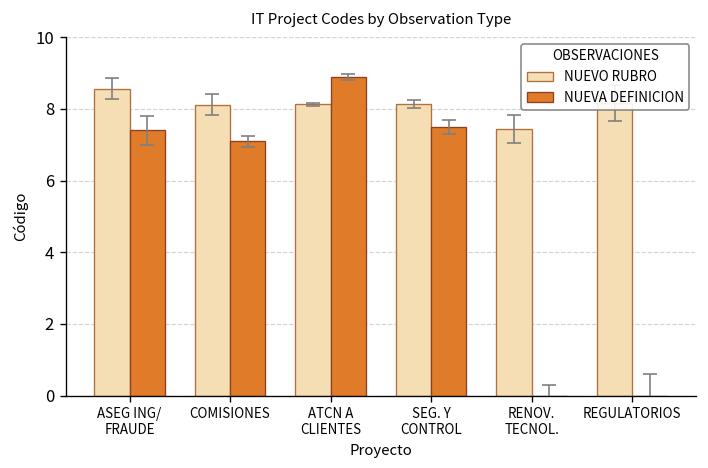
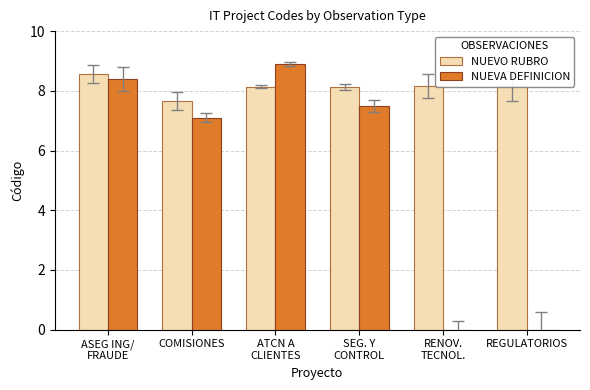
NUEVA DEFINICION, ASEG ING/ FRAUDE: 7.4 -> 8.4
NUEVO RUBRO, COMISIONES: 8.1 -> 7.7
NUEVO RUBRO, RENOV. TECNOL.: 7.4 -> 8.2
